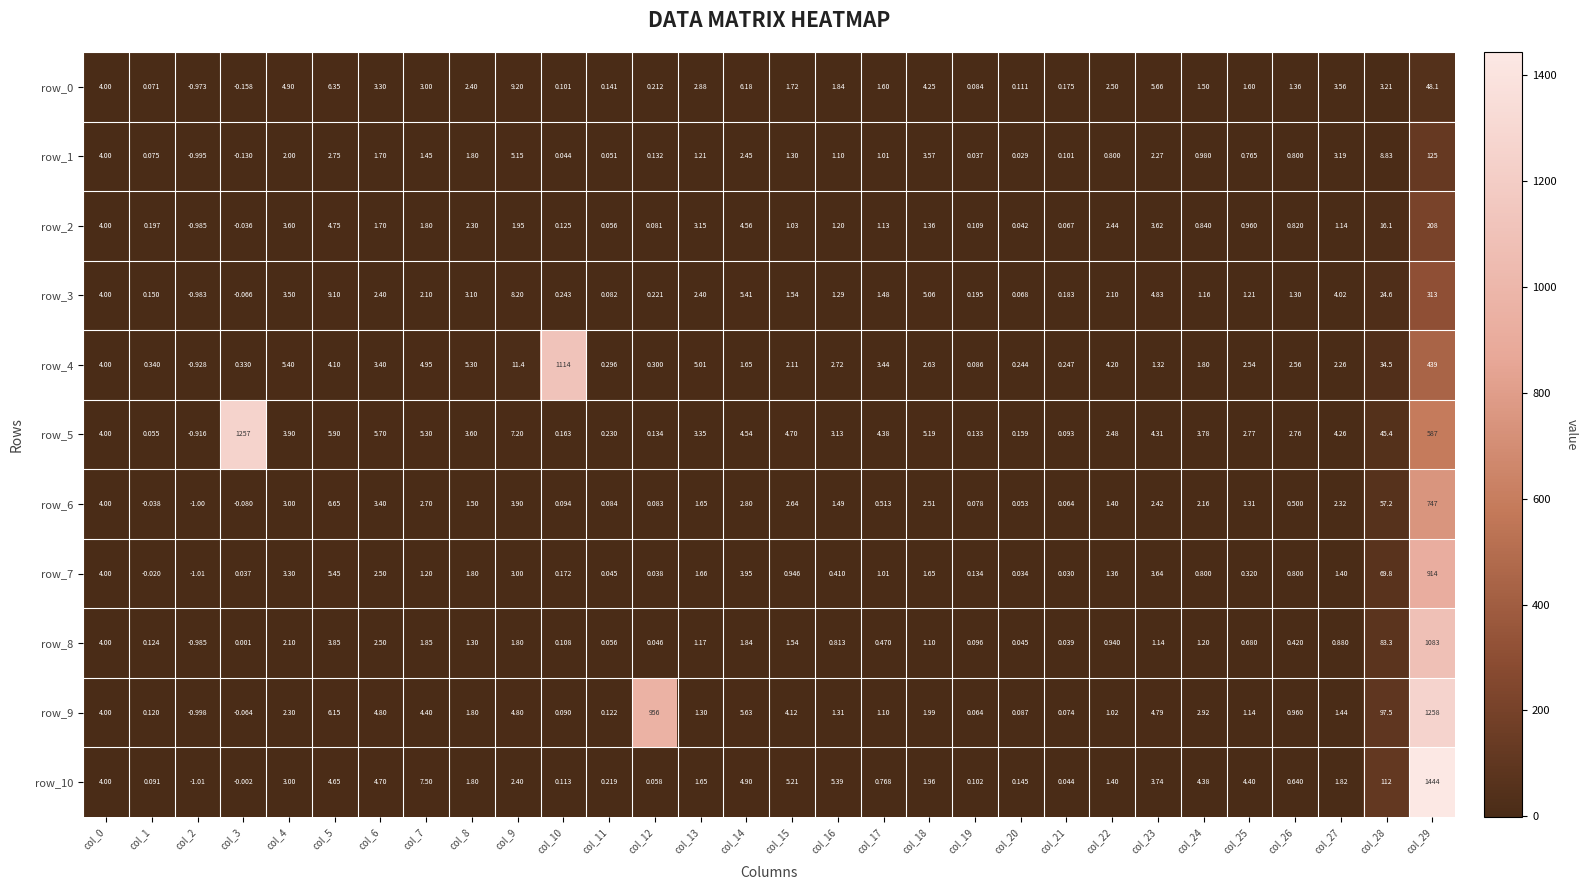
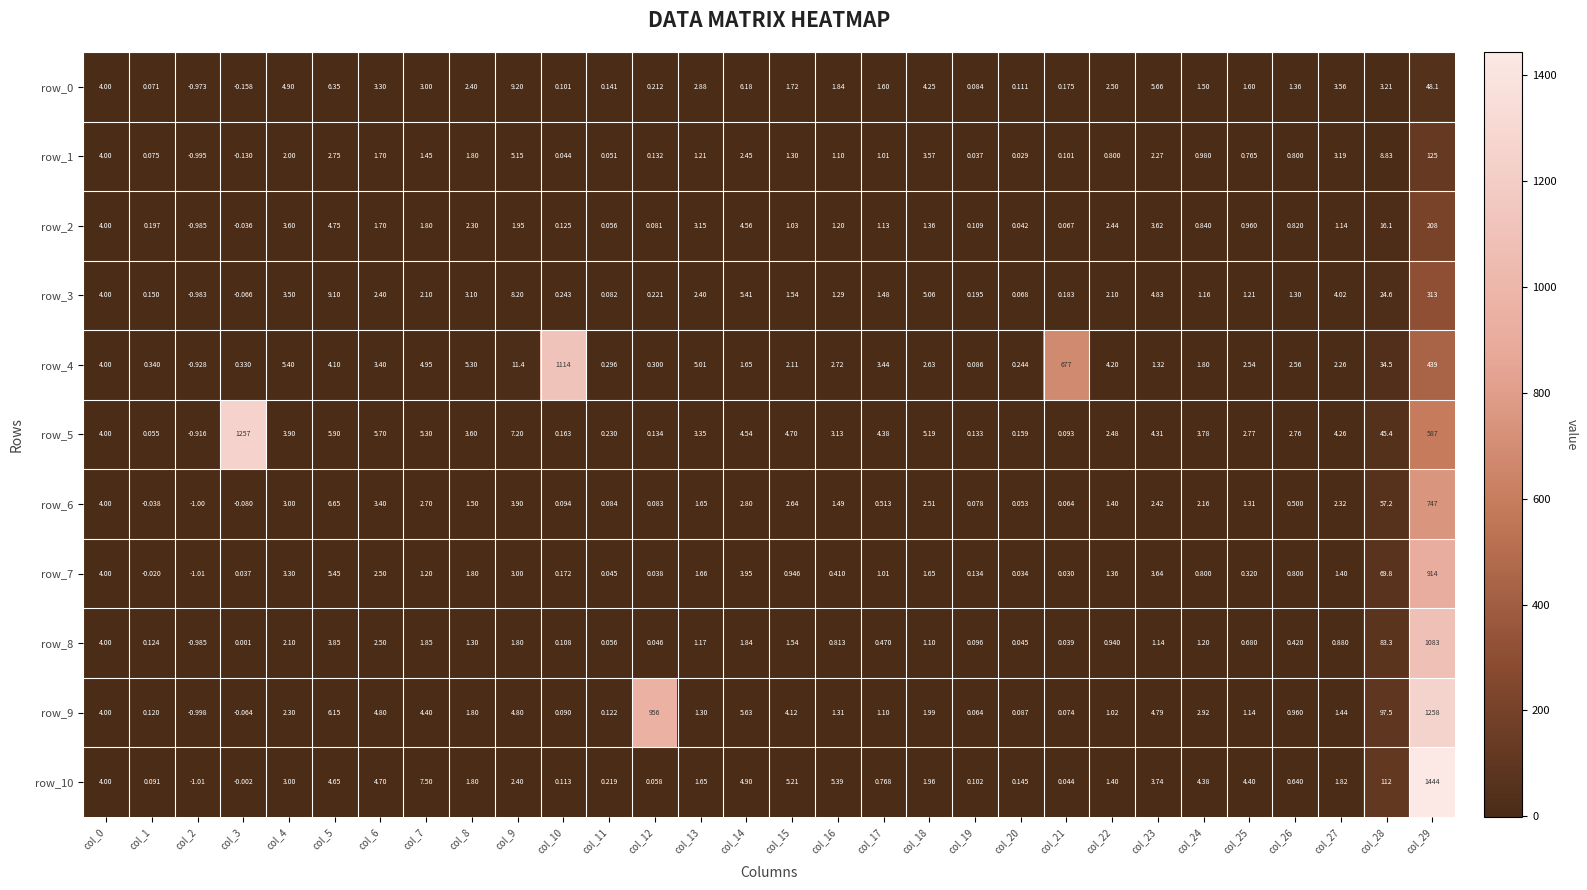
row_4, col_21: 0.247 -> 677
